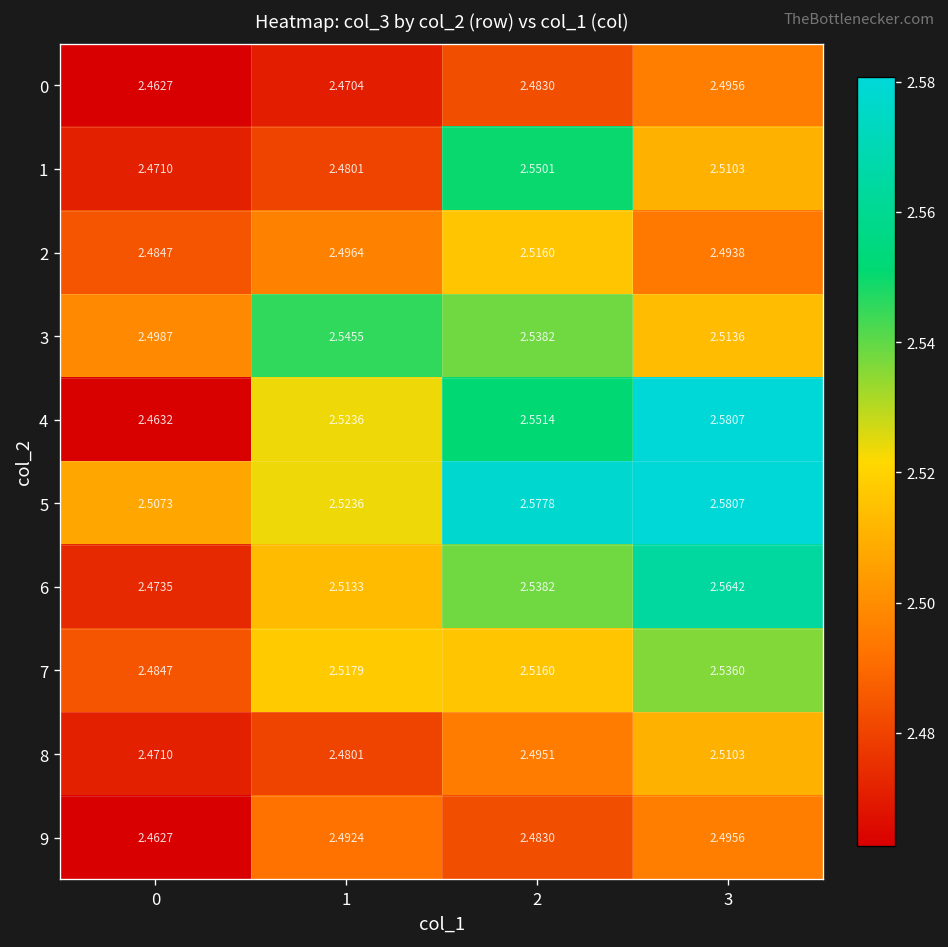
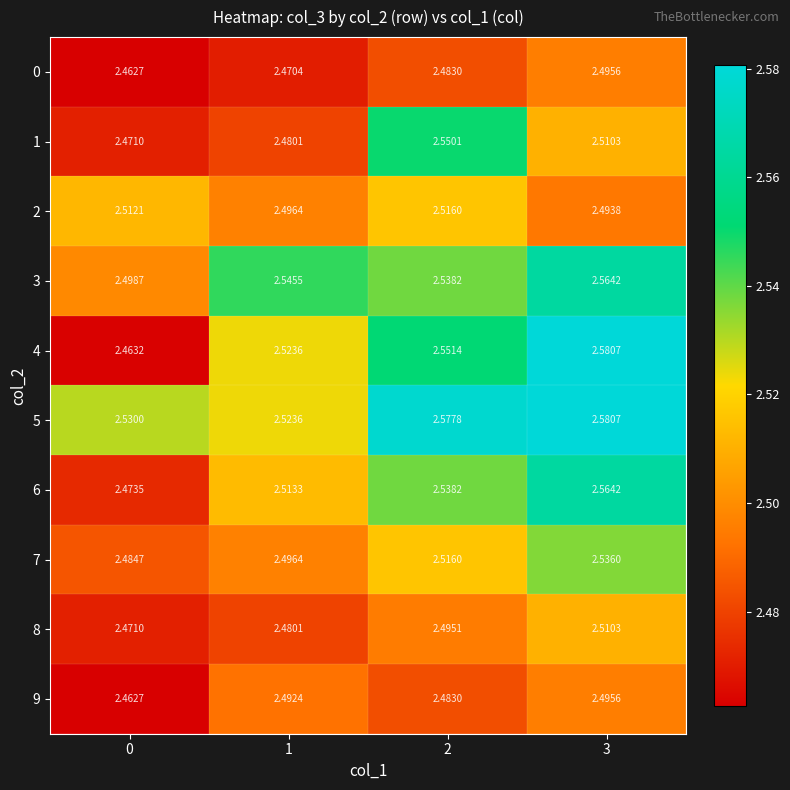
2, 0: 2.4847 -> 2.5121
3, 3: 2.5136 -> 2.5642
5, 0: 2.5073 -> 2.5300
7, 1: 2.5179 -> 2.4964
